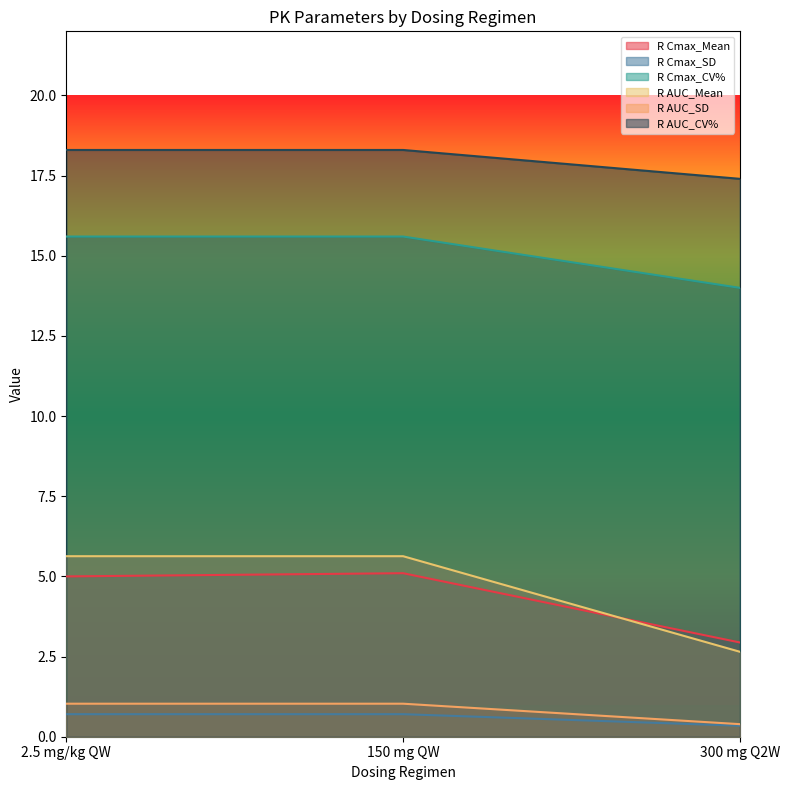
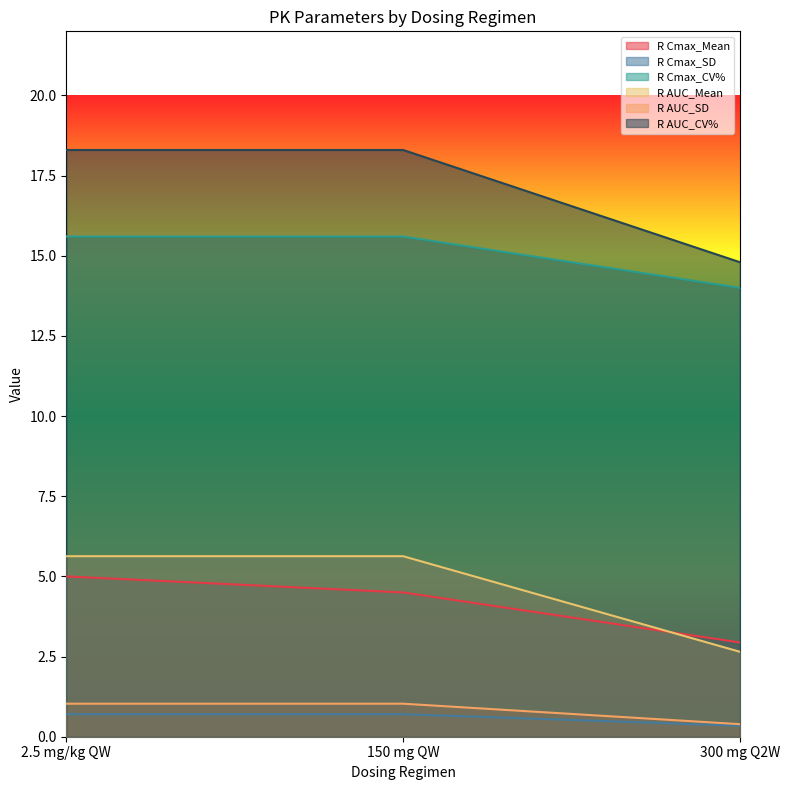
R Cmax_Mean, 150 mg QW: 5.1 -> 4.5
R AUC_CV%, 300 mg Q2W: 17.4 -> 14.8
